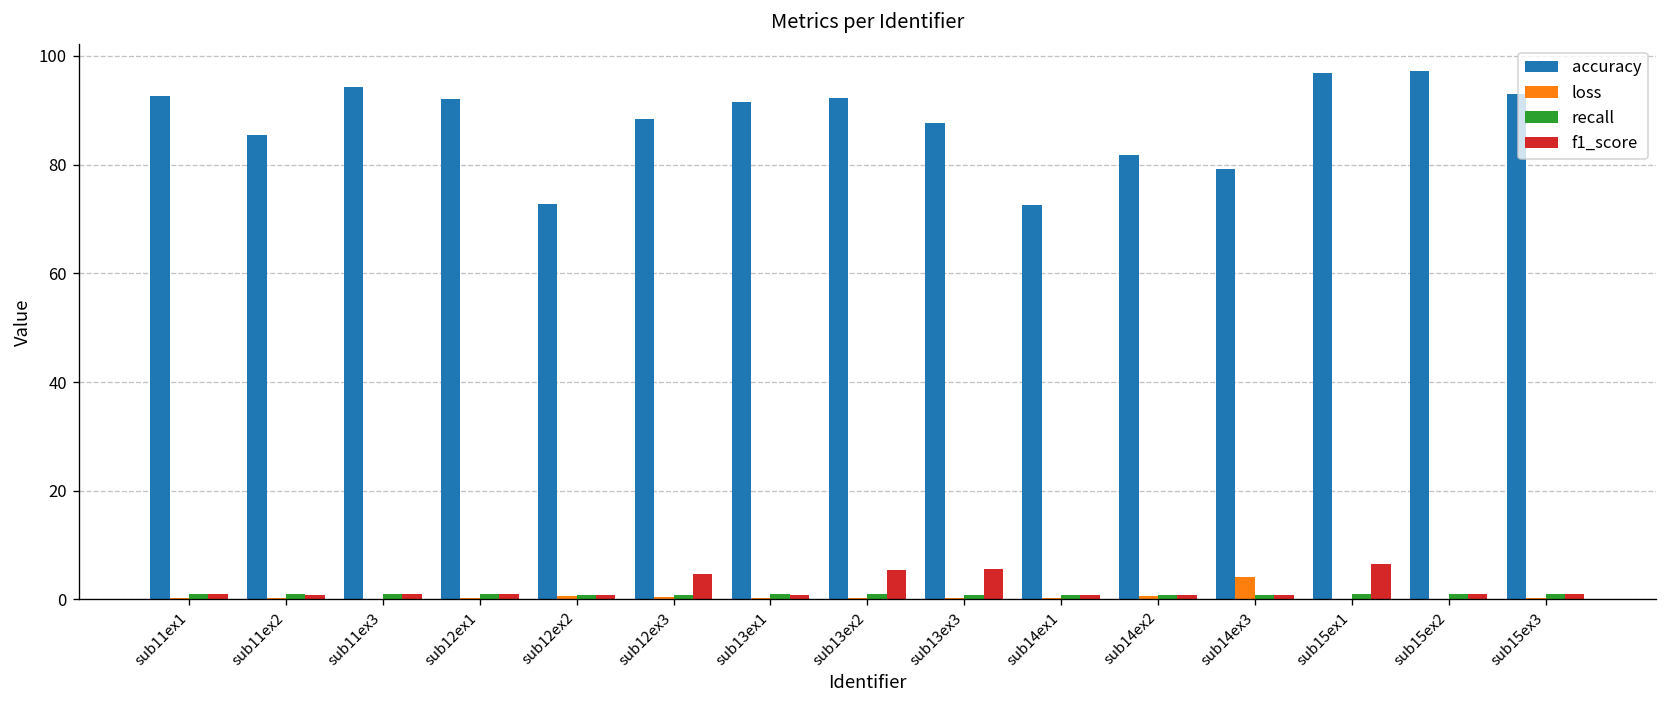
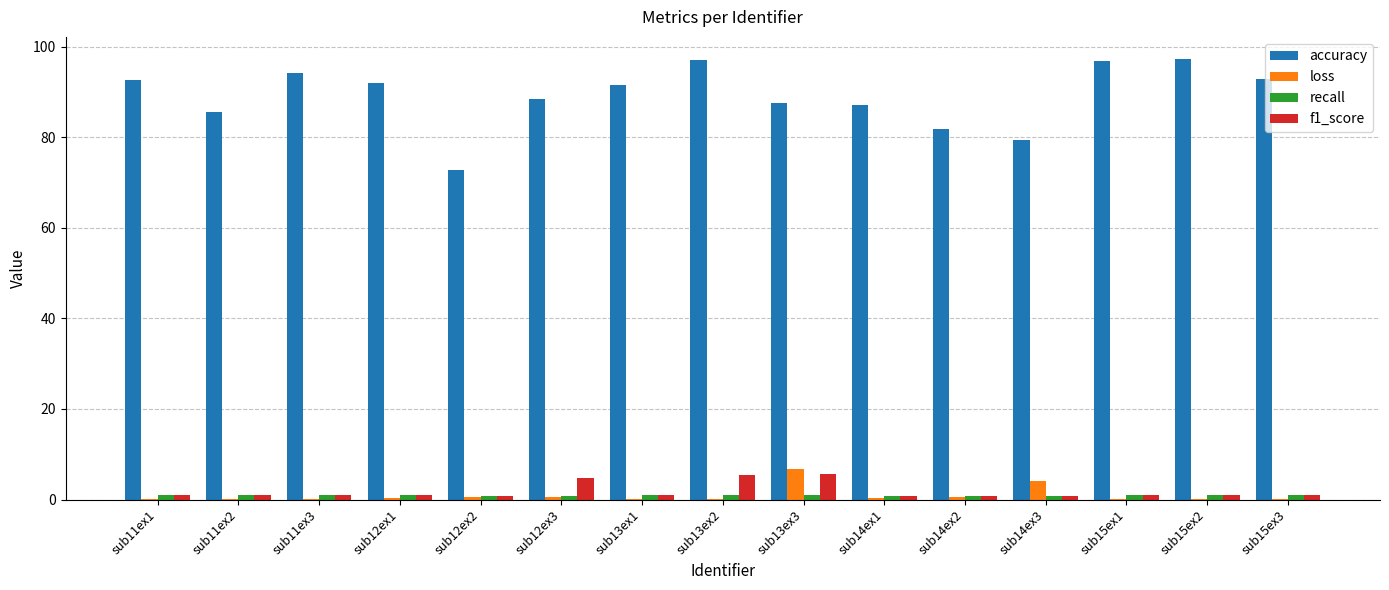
accuracy, sub13ex2: 92 -> 97
loss, sub13ex3: 0 -> 7
accuracy, sub14ex1: 72 -> 87
f1_score, sub15ex1: 7 -> 1
